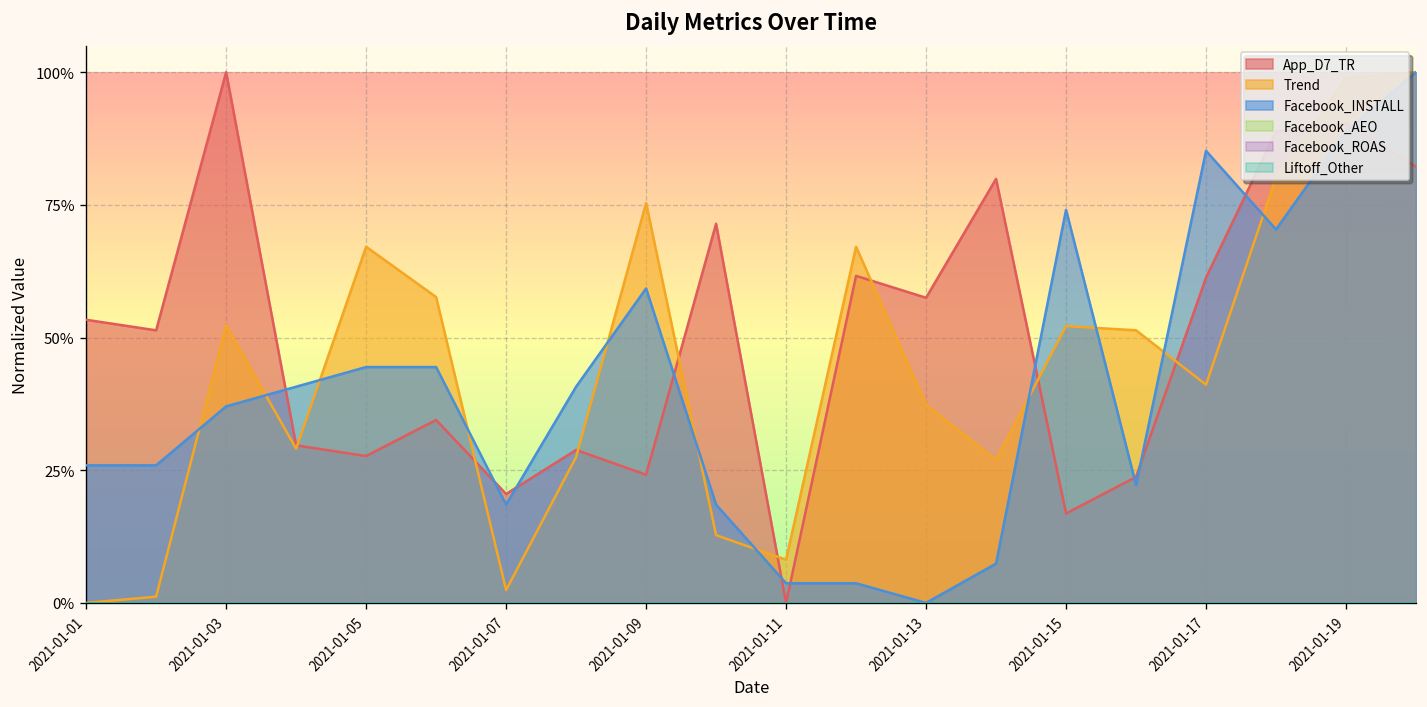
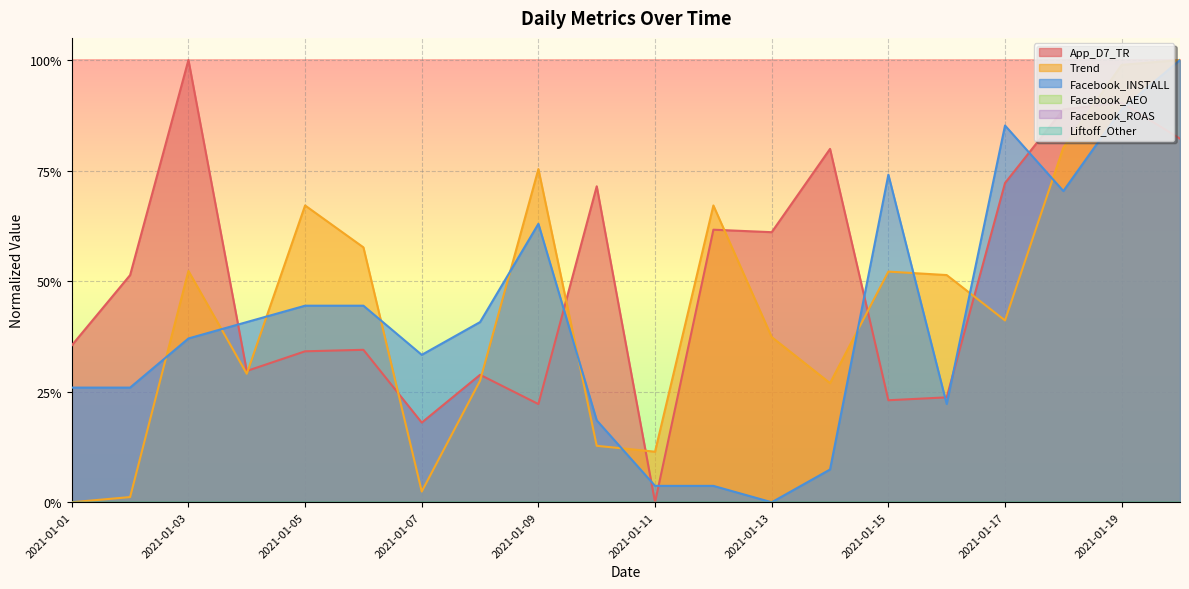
App_D7_TR, 2021-01-01: 53% -> 35%
App_D7_TR, 2021-01-05: 28% -> 34%
App_D7_TR, 2021-01-07: 21% -> 18%
Facebook_INSTALL, 2021-01-07: 19% -> 33%
App_D7_TR, 2021-01-09: 24% -> 22%
Facebook_INSTALL, 2021-01-09: 59% -> 63%
Trend, 2021-01-11: 8% -> 11%
App_D7_TR, 2021-01-13: 57% -> 61%
App_D7_TR, 2021-01-15: 17% -> 23%
App_D7_TR, 2021-01-17: 61% -> 72%
